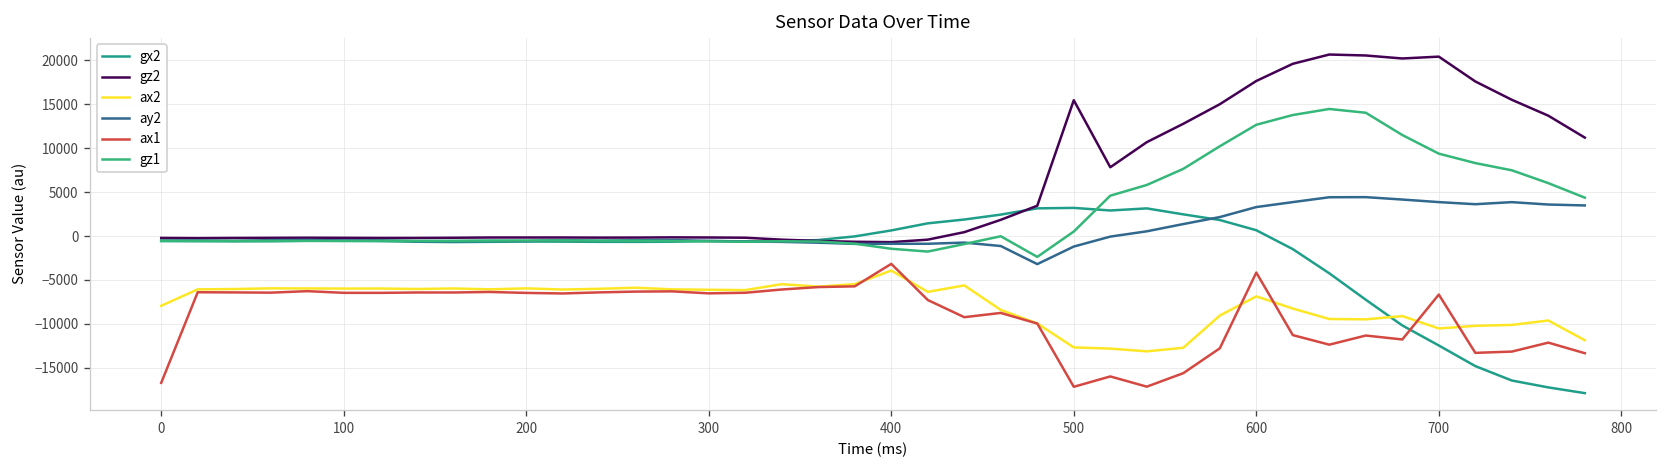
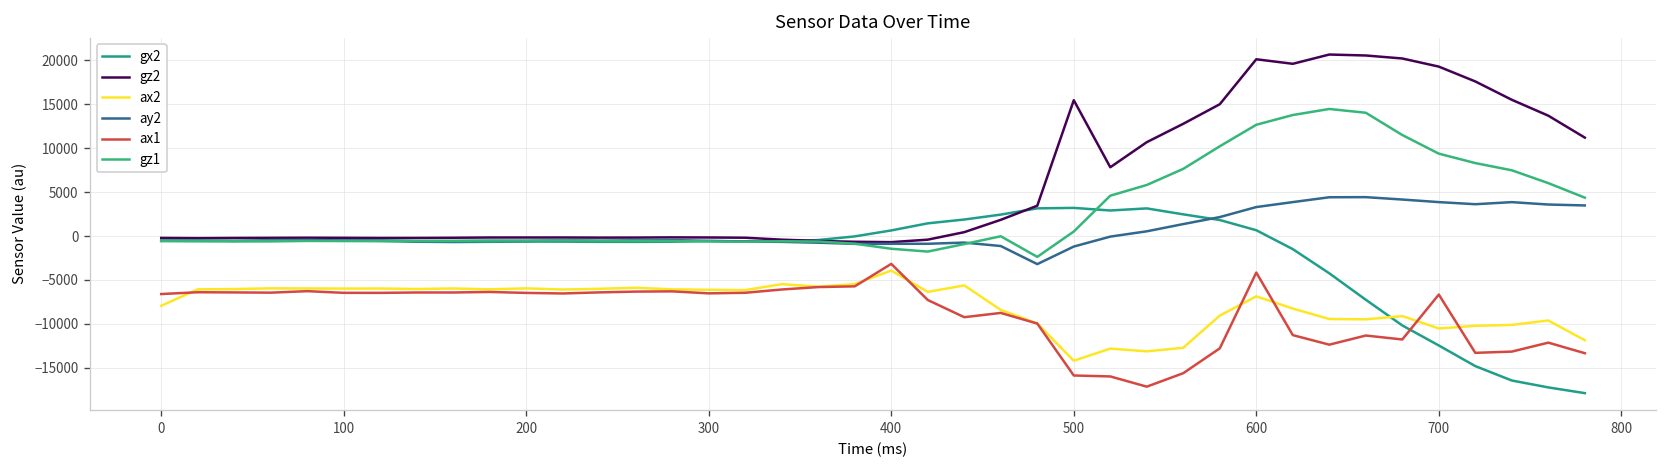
ax1, 0: -17000 -> -7000
ax2, 500: -13000 -> -14000
ax1, 500: -17000 -> -16000
gz2, 600: 18000 -> 20000
gz2, 700: 20000 -> 19000
